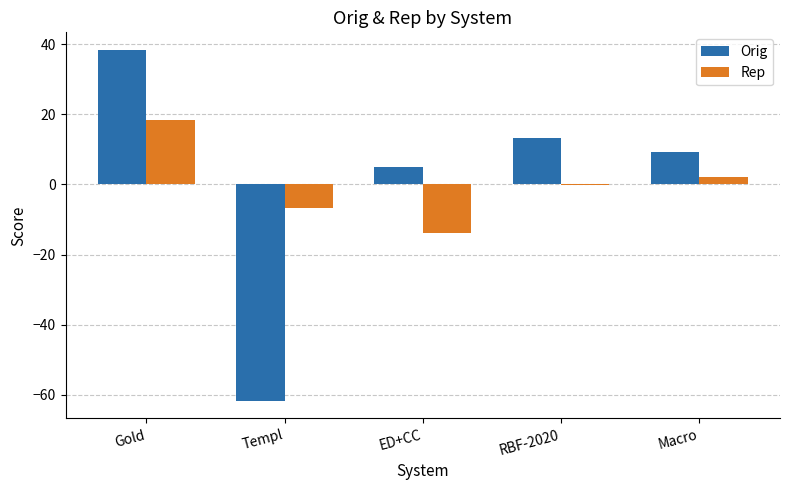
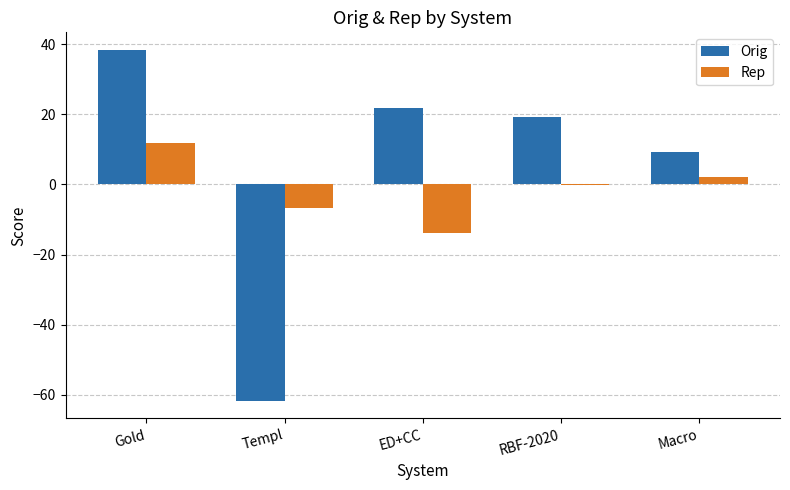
Rep, Gold: 18 -> 12
Orig, ED+CC: 5 -> 22
Orig, RBF-2020: 13 -> 19
